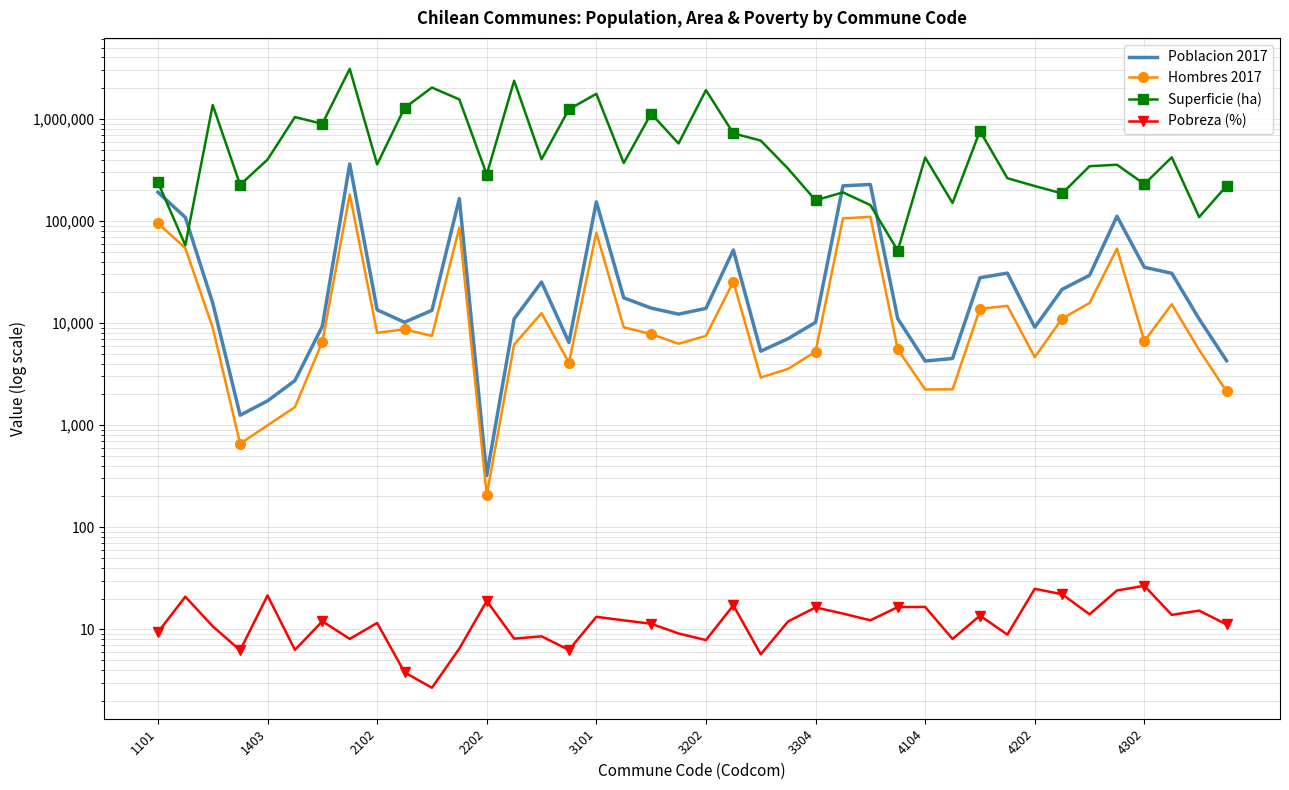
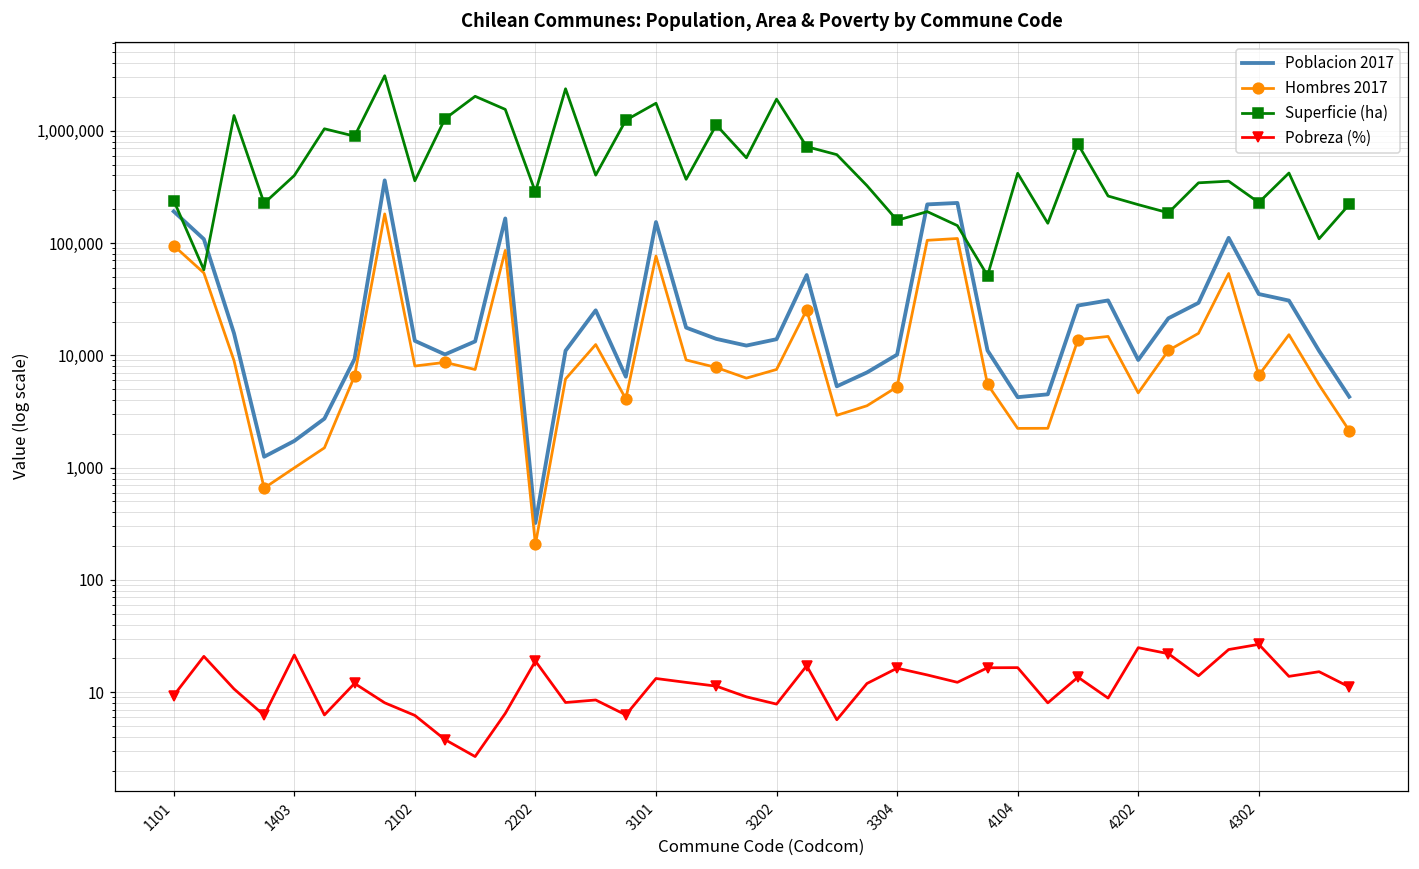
Pobreza (%), 2102: 12 -> 6
